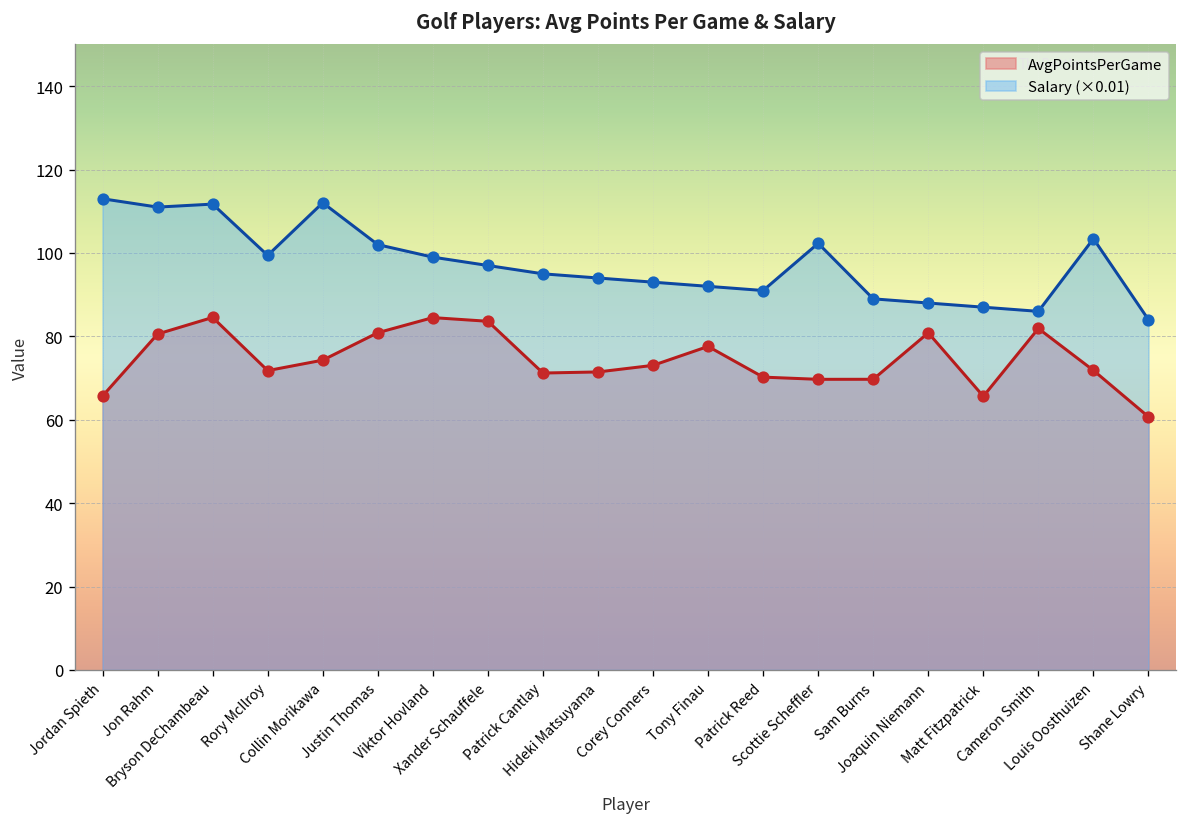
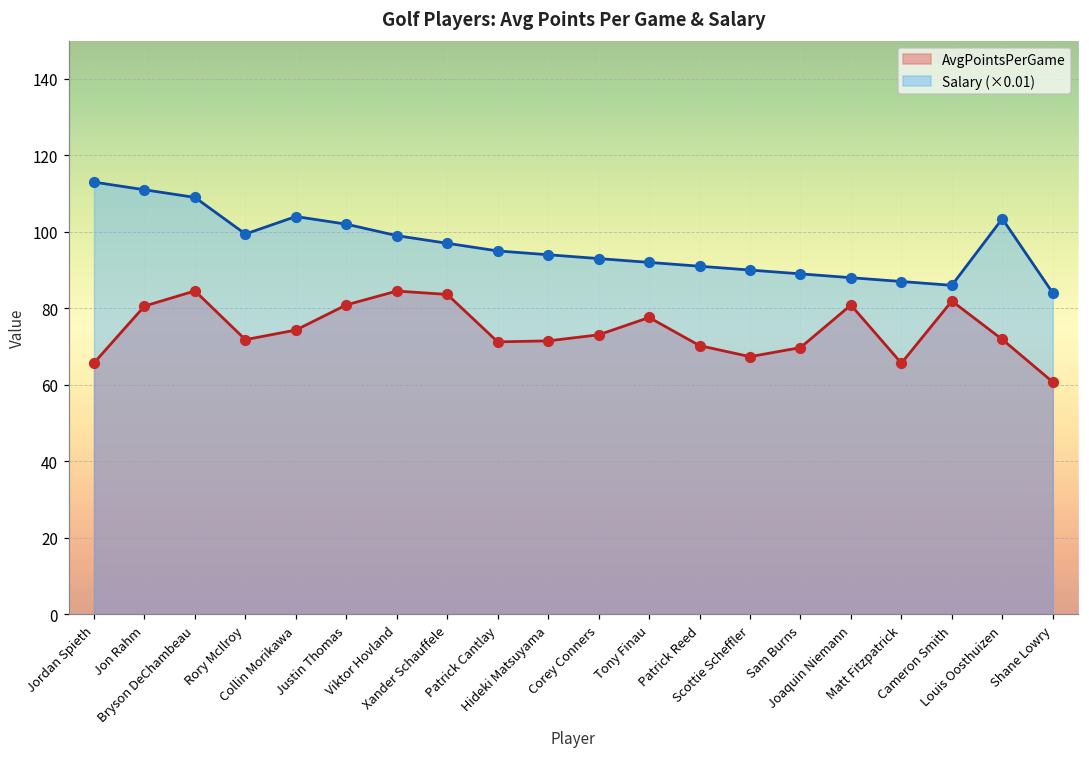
Salary (×0.01), Bryson DeChambeau: 112 -> 109
Salary (×0.01), Collin Morikawa: 112 -> 104
AvgPointsPerGame, Scottie Scheffler: 70 -> 67
Salary (×0.01), Scottie Scheffler: 102 -> 90
